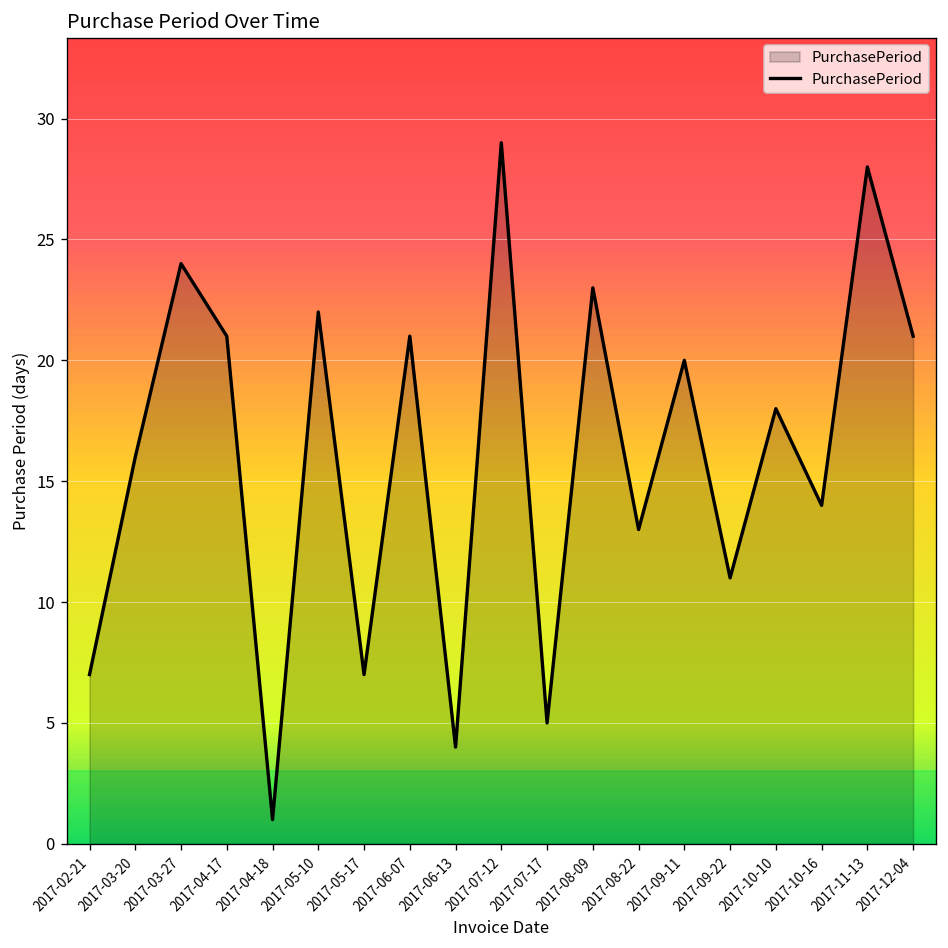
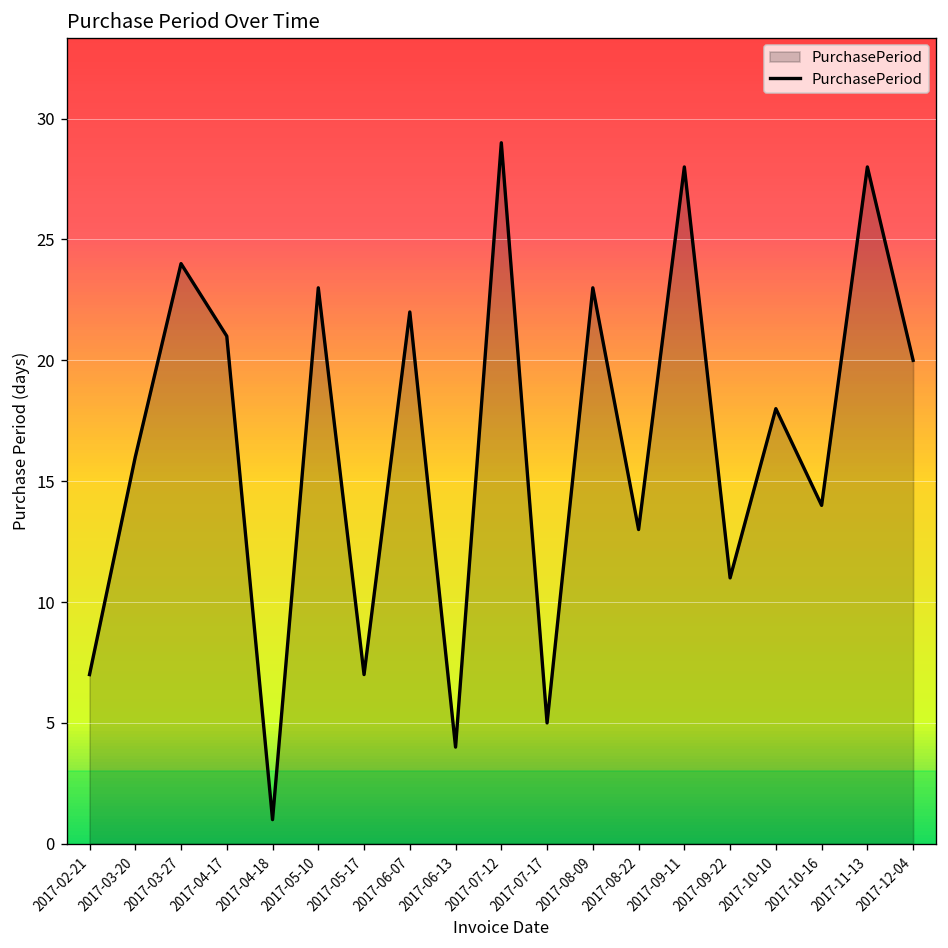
2017-05-10: 22 -> 23
2017-06-07: 21 -> 22
2017-09-11: 20 -> 28
2017-12-04: 21 -> 20
